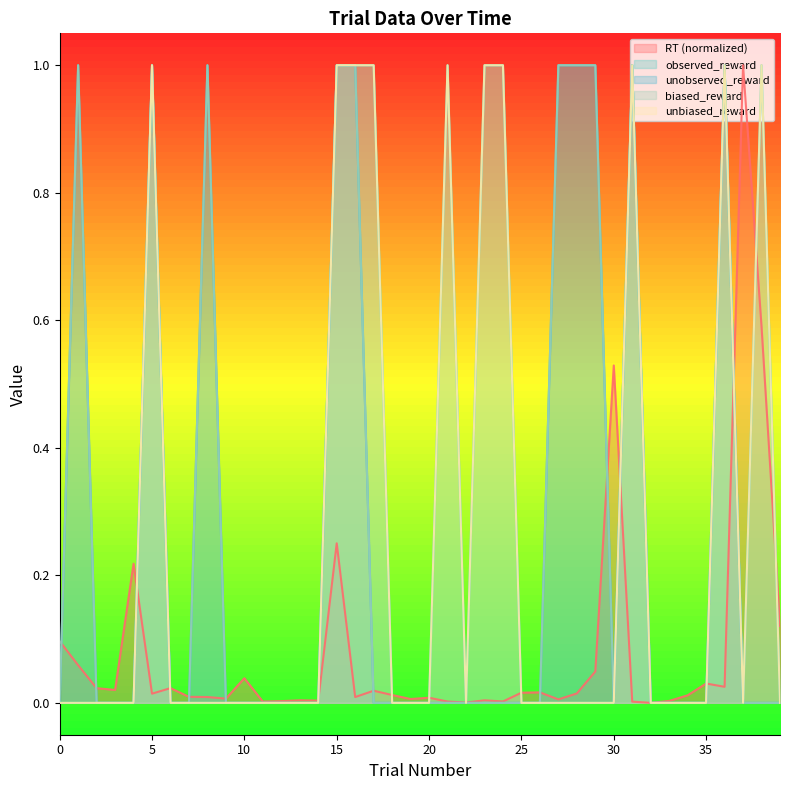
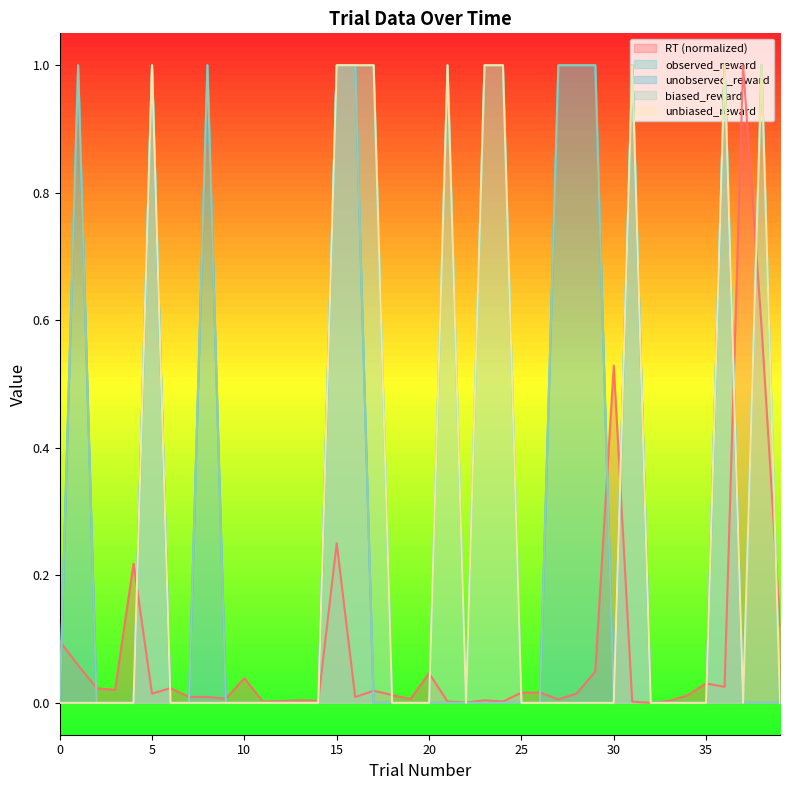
RT (normalized), 20: 0.01 -> 0.05
